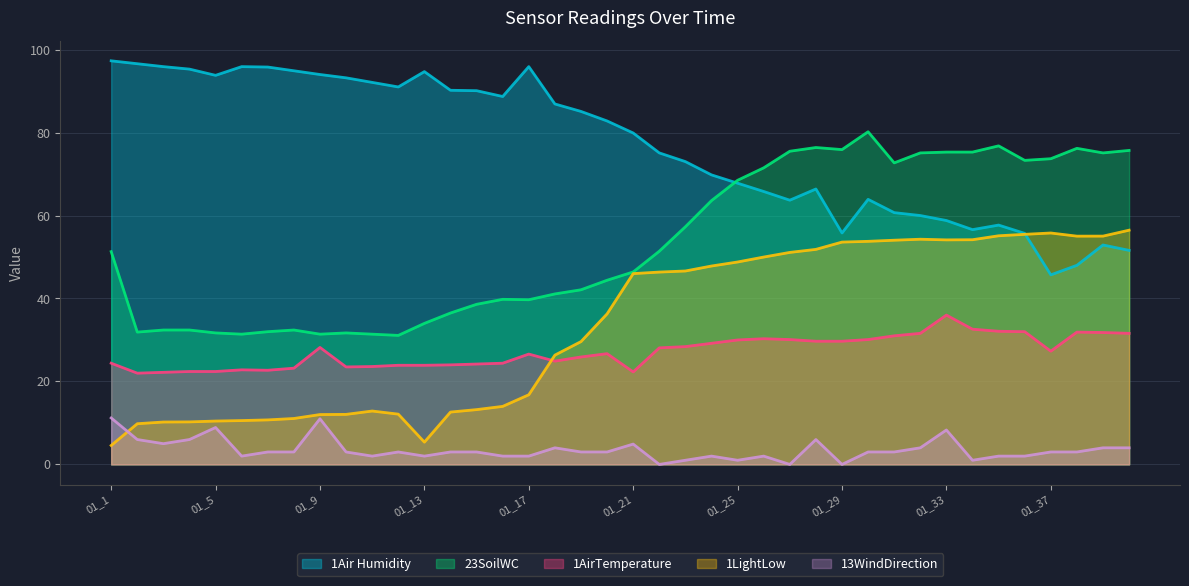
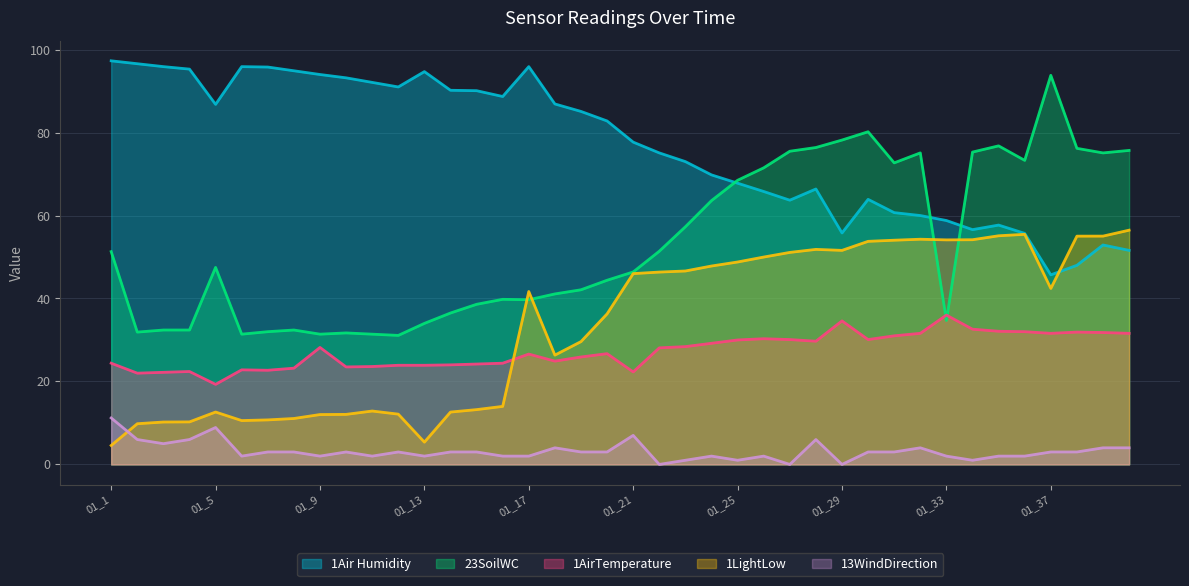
1Air Humidity, 01_5: 94 -> 87
23SoilWC, 01_5: 32 -> 48
1AirTemperature, 01_5: 22 -> 19
1LightLow, 01_5: 10 -> 13
13WindDirection, 01_9: 11 -> 2
1LightLow, 01_17: 17 -> 42
1Air Humidity, 01_21: 80 -> 78
13WindDirection, 01_21: 5 -> 7
23SoilWC, 01_29: 76 -> 78
1AirTemperature, 01_29: 30 -> 35
1LightLow, 01_29: 54 -> 52
23SoilWC, 01_33: 75 -> 35
13WindDirection, 01_33: 8 -> 2
23SoilWC, 01_37: 74 -> 94
1AirTemperature, 01_37: 27 -> 32
1LightLow, 01_37: 56 -> 42
